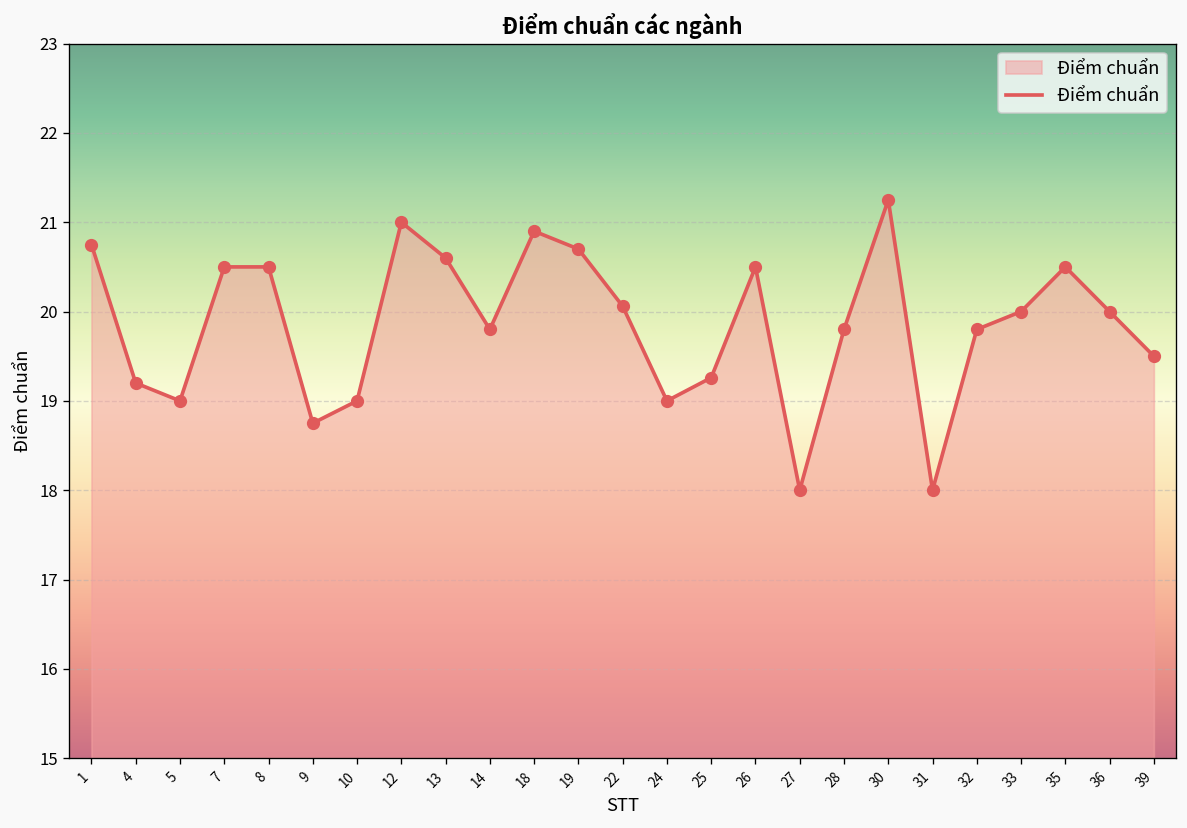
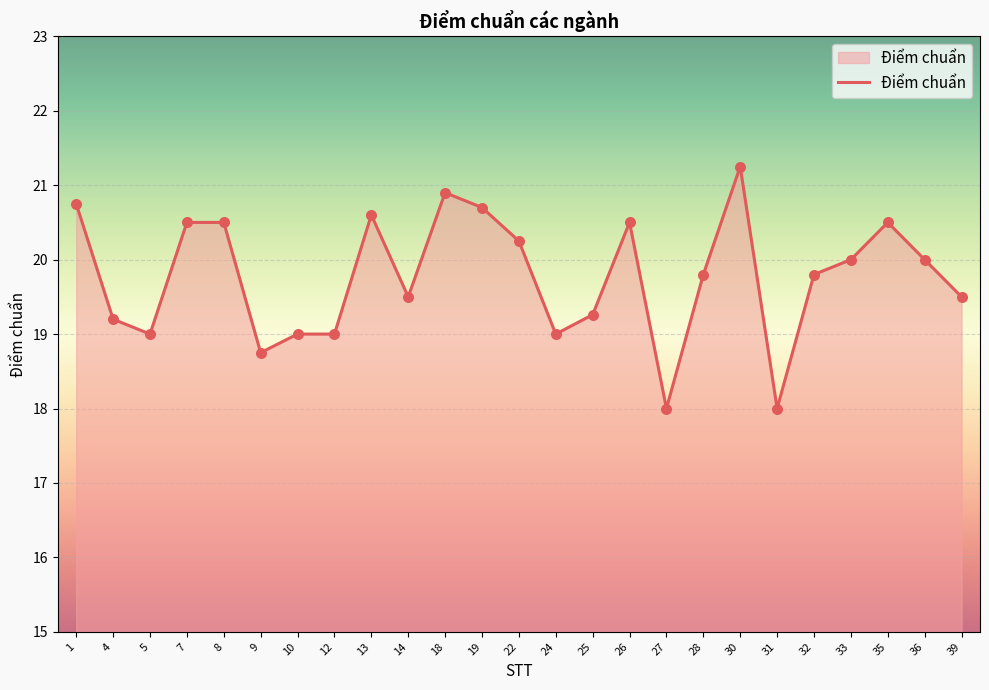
12: 21 -> 19
14: 19.8 -> 19.5
22: 20.1 -> 20.3
